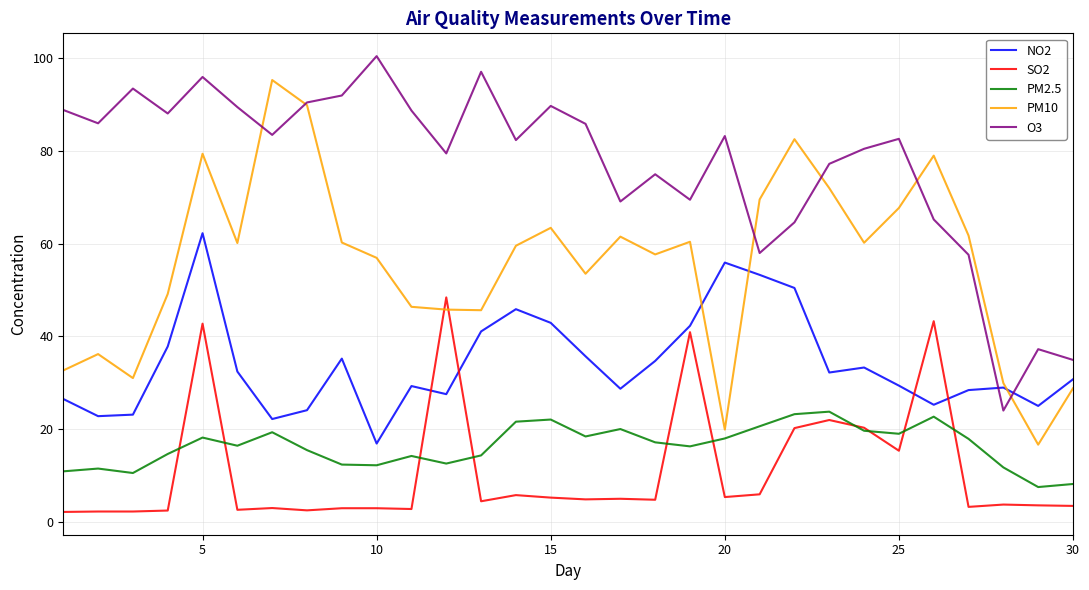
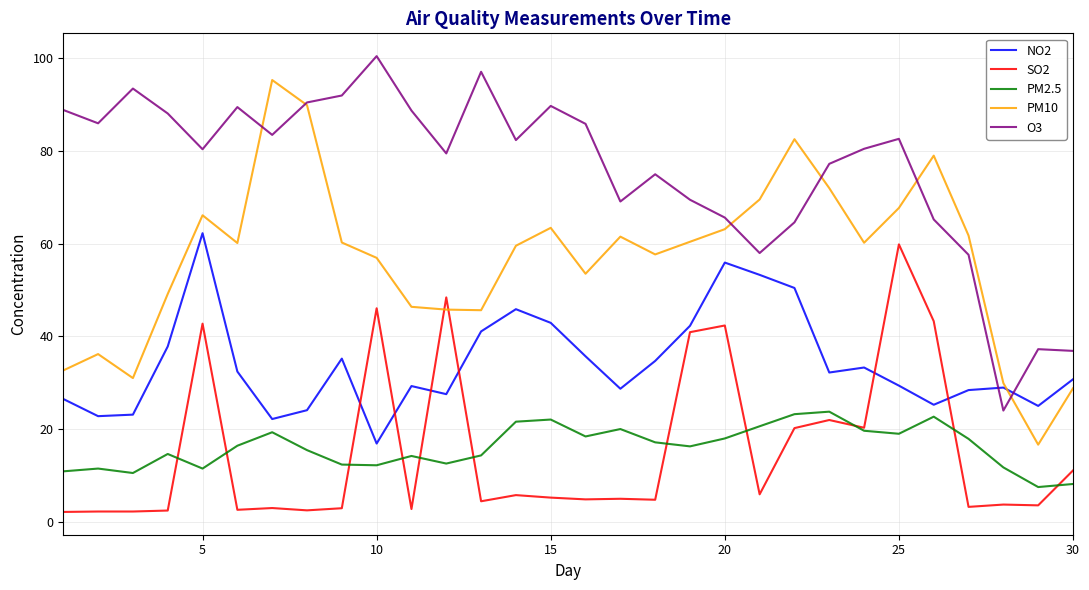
PM2.5, 5: 18 -> 11
PM10, 5: 79 -> 66
O3, 5: 96 -> 80
SO2, 10: 3 -> 46
SO2, 20: 5 -> 42
PM10, 20: 20 -> 63
O3, 20: 83 -> 66
SO2, 25: 15 -> 60
SO2, 30: 3 -> 11
O3, 30: 35 -> 37
